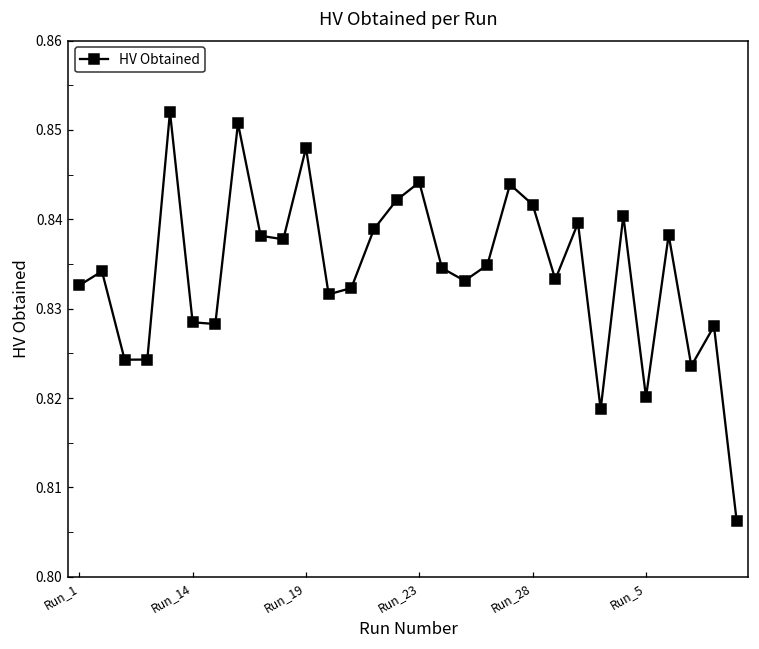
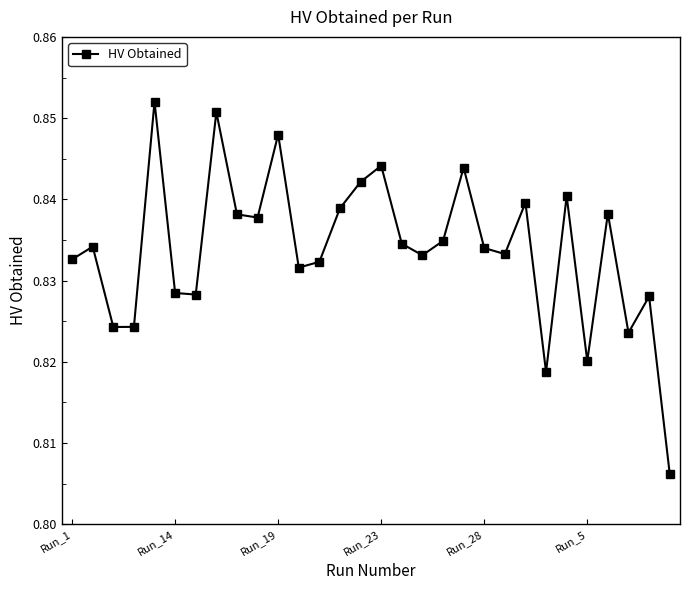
Run_28: 0.842 -> 0.834
